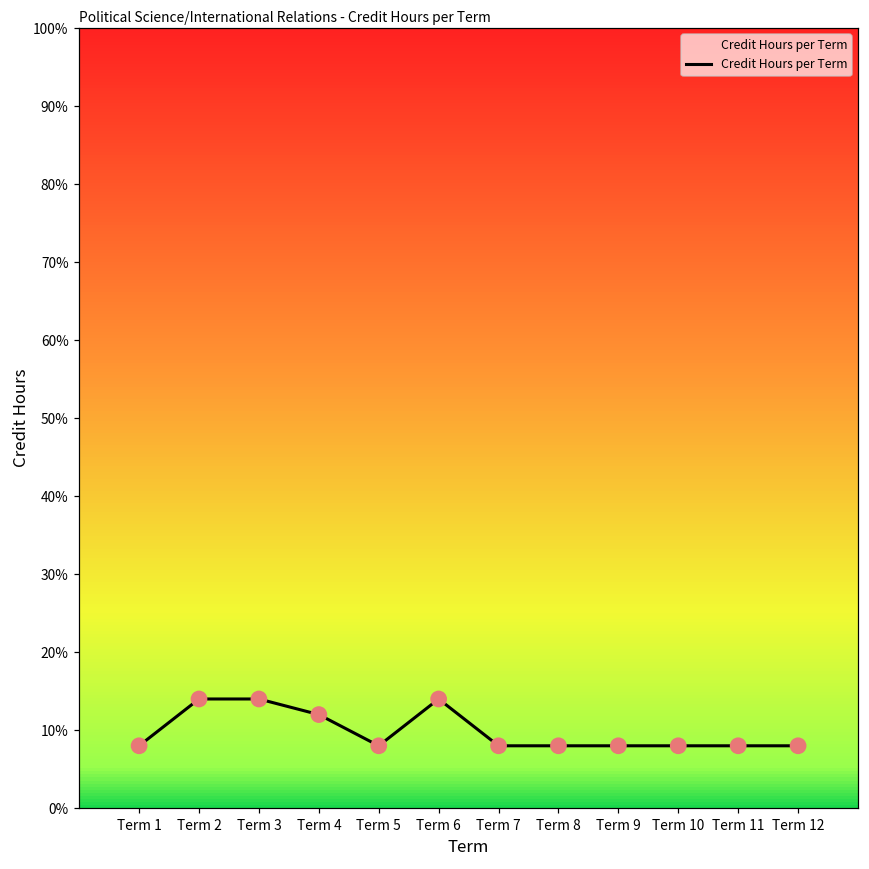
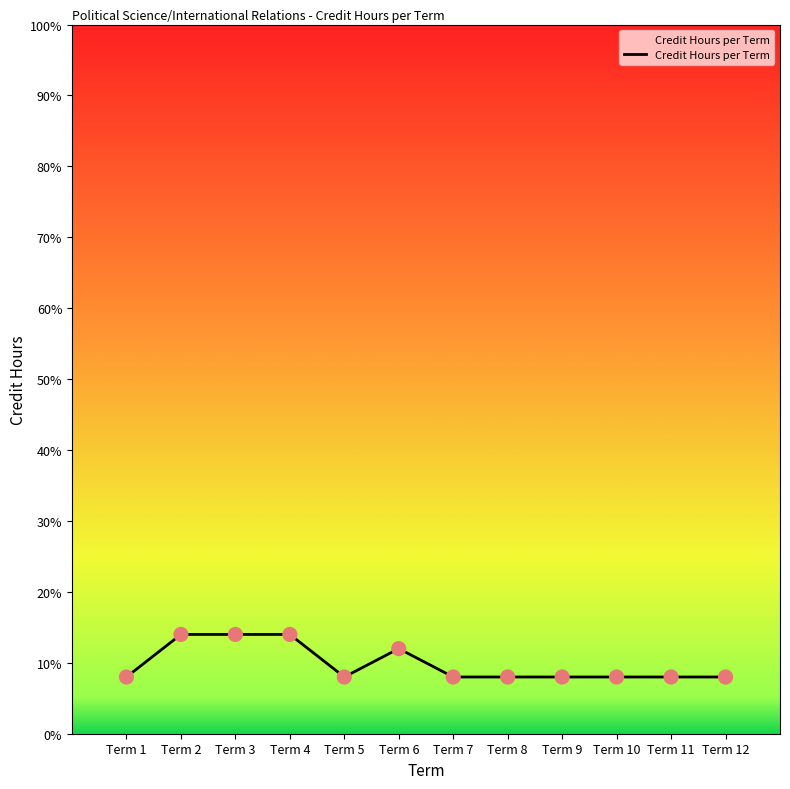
Term 4: 12% -> 14%
Term 6: 14% -> 12%
